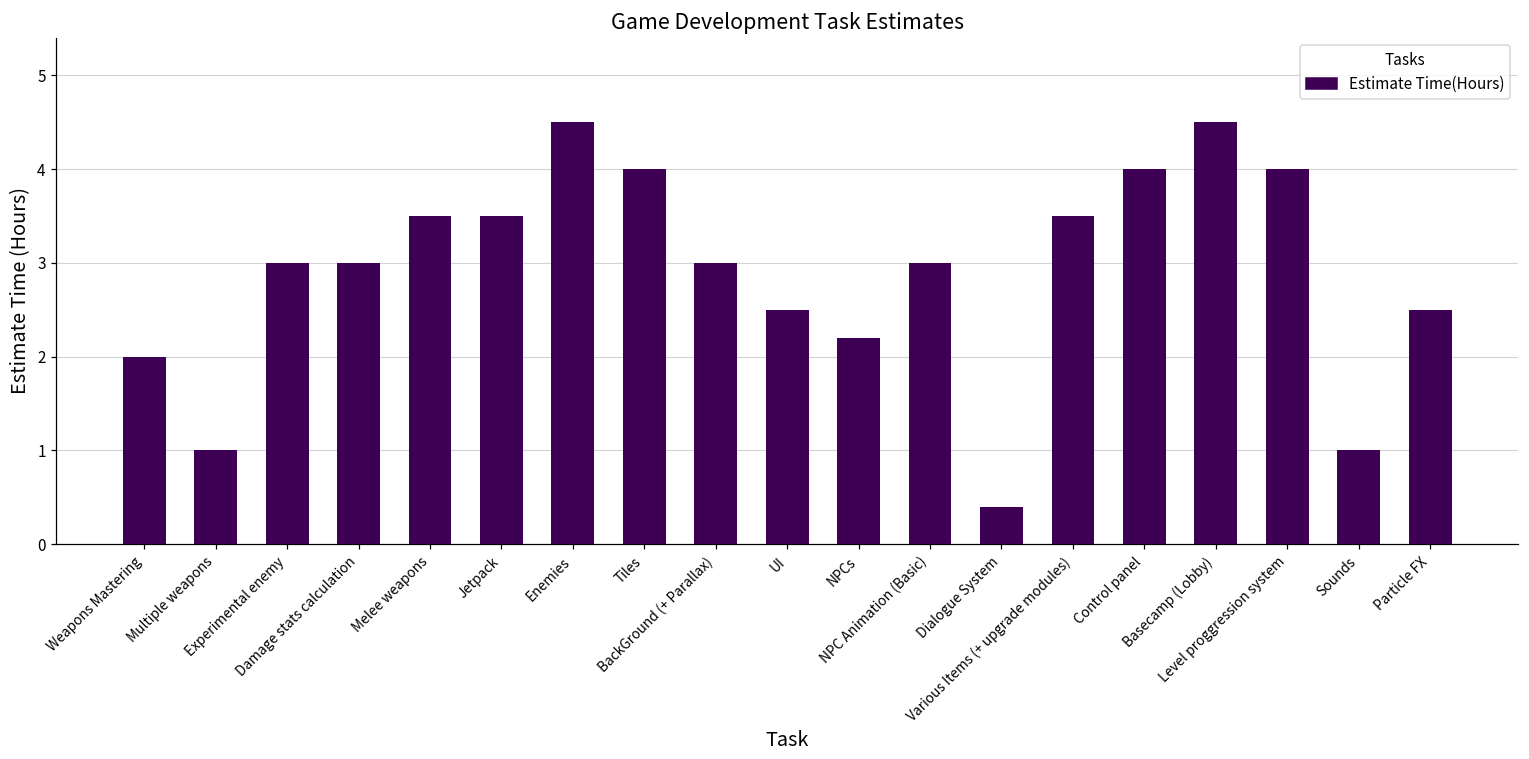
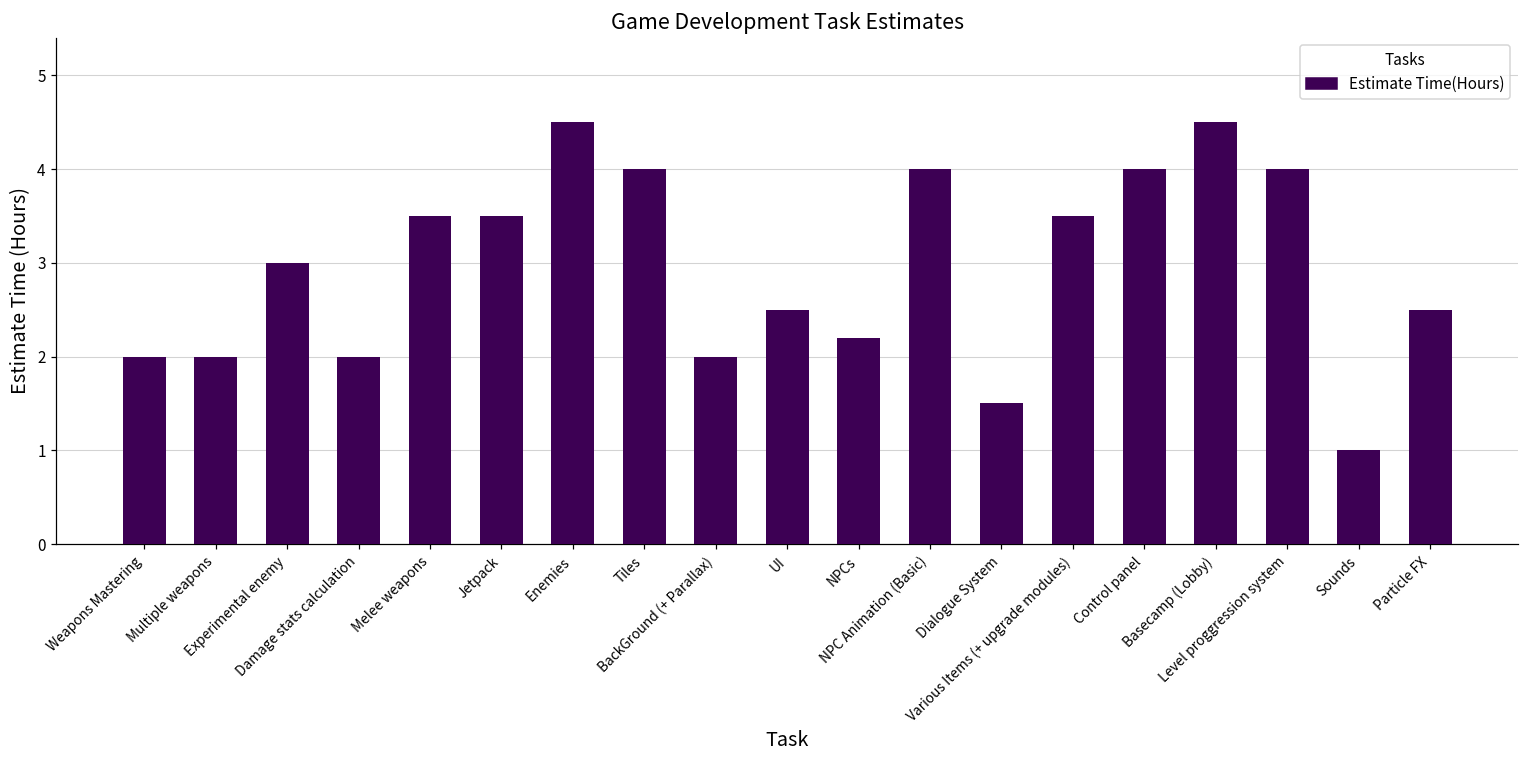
Multiple weapons: 1 -> 2
Damage stats calculation: 3 -> 2
BackGround (+ Parallax): 3 -> 2
NPC Animation (Basic): 3 -> 4
Dialogue System: 0.4 -> 1.5
